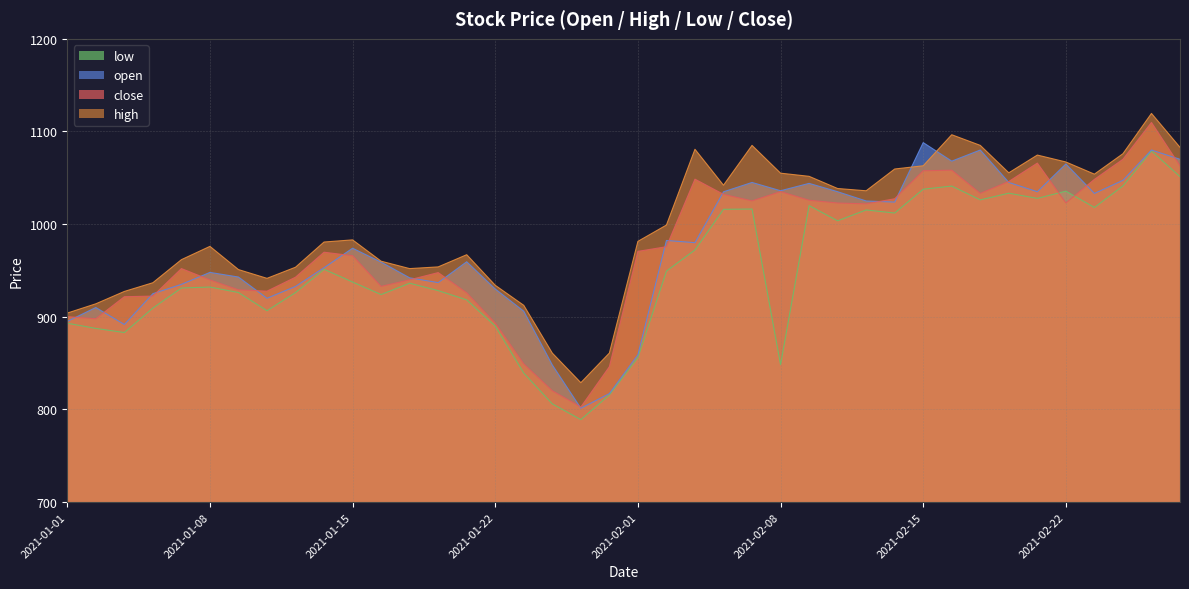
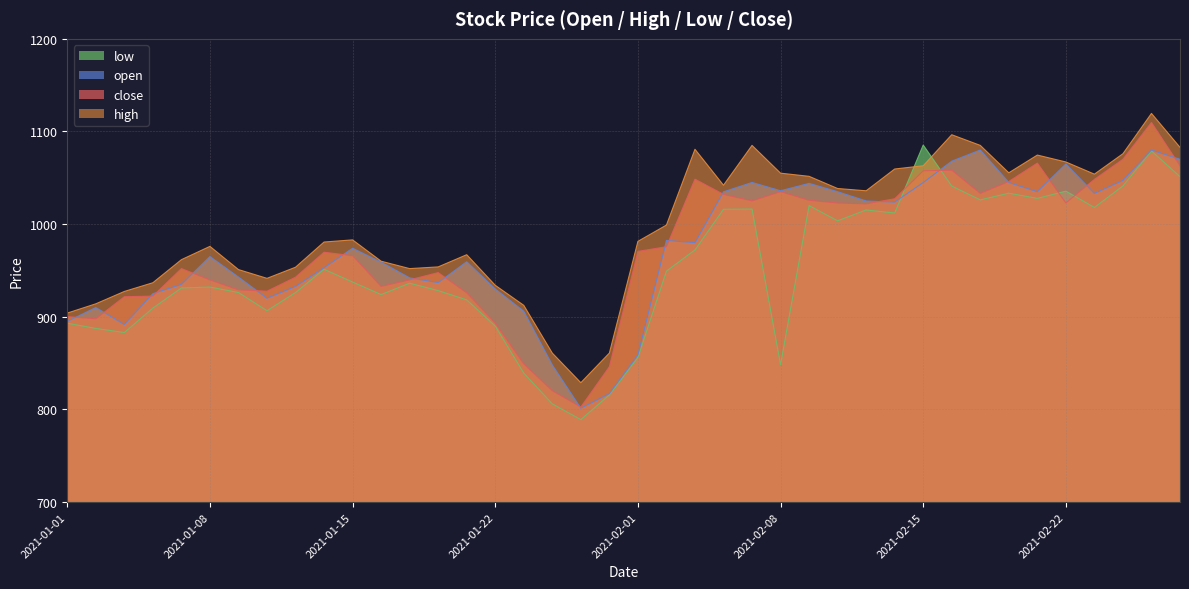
open, 2021-01-08: 950 -> 970
low, 2021-02-15: 1040 -> 1090
open, 2021-02-15: 1090 -> 1040
